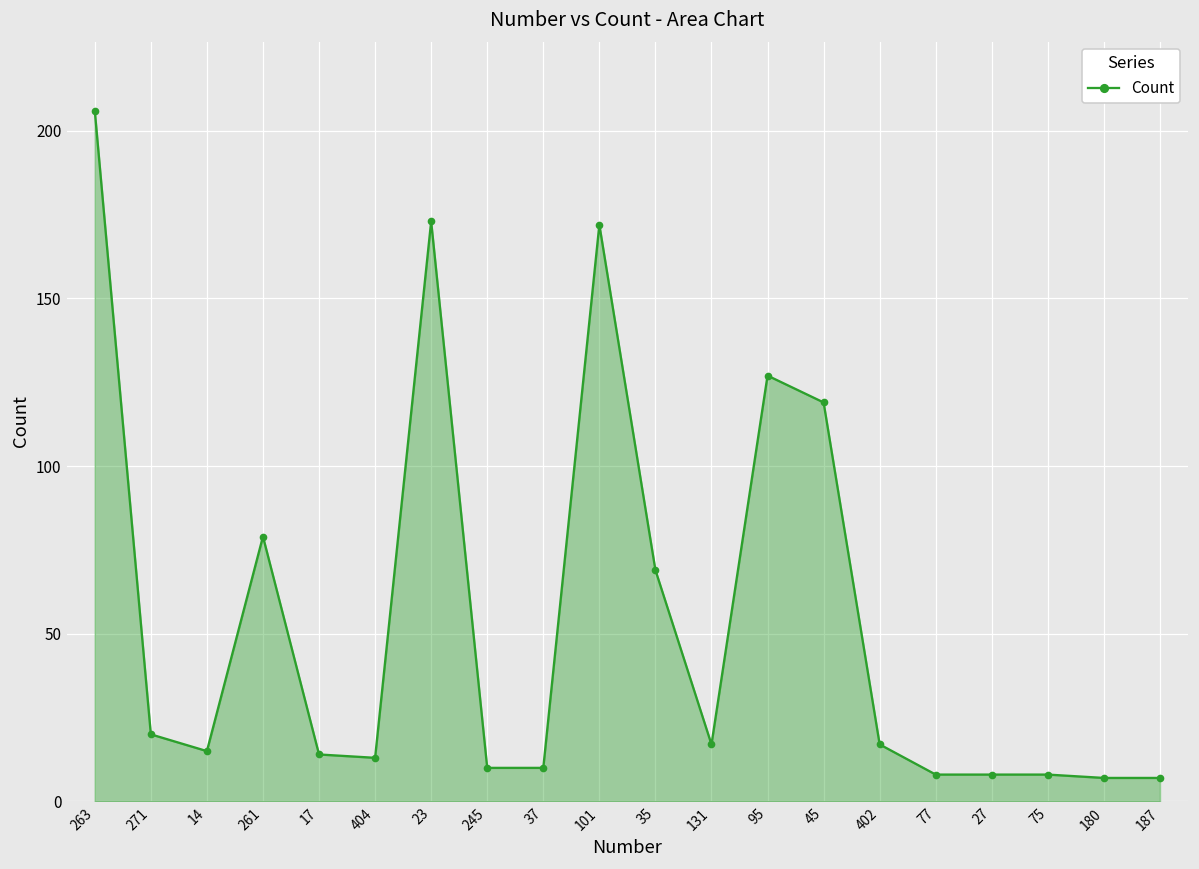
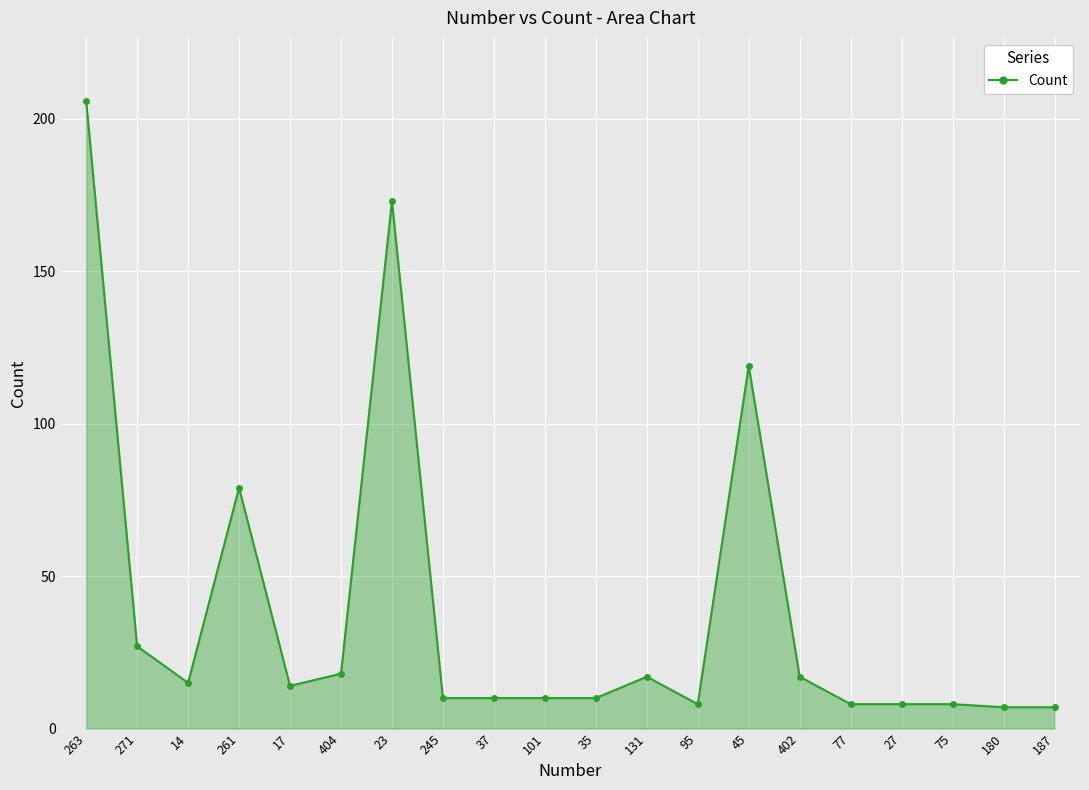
271: 20 -> 27
404: 13 -> 18
101: 172 -> 10
35: 69 -> 10
95: 127 -> 8
